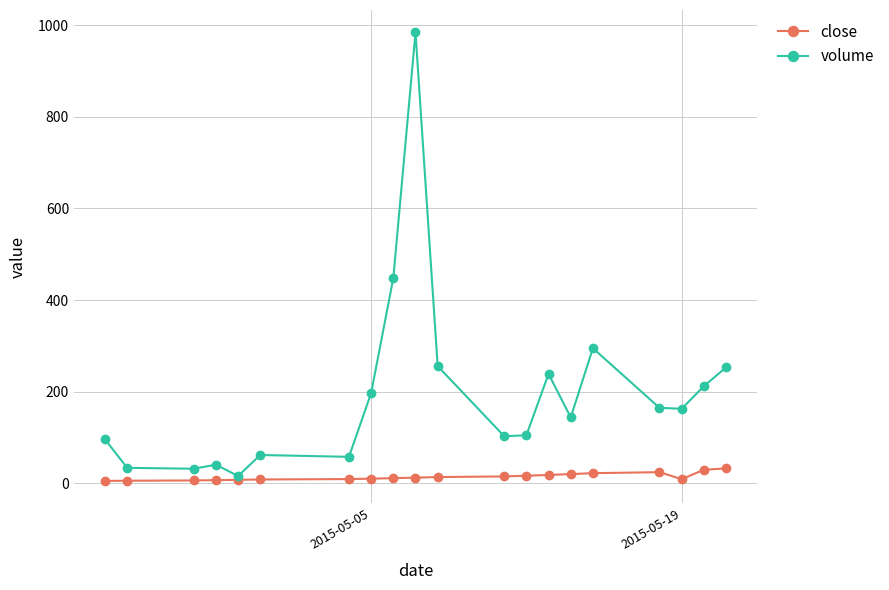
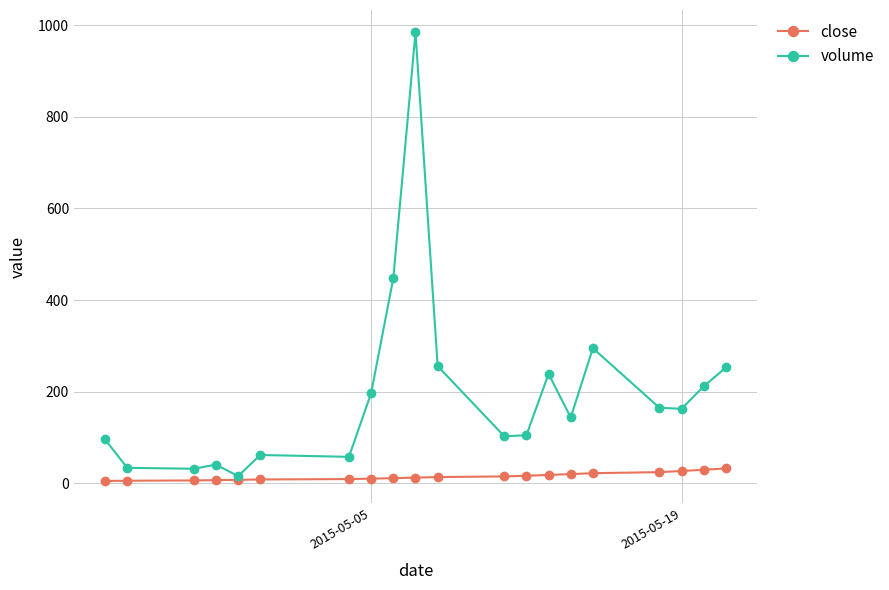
close, 2015-05-19: 10 -> 30
